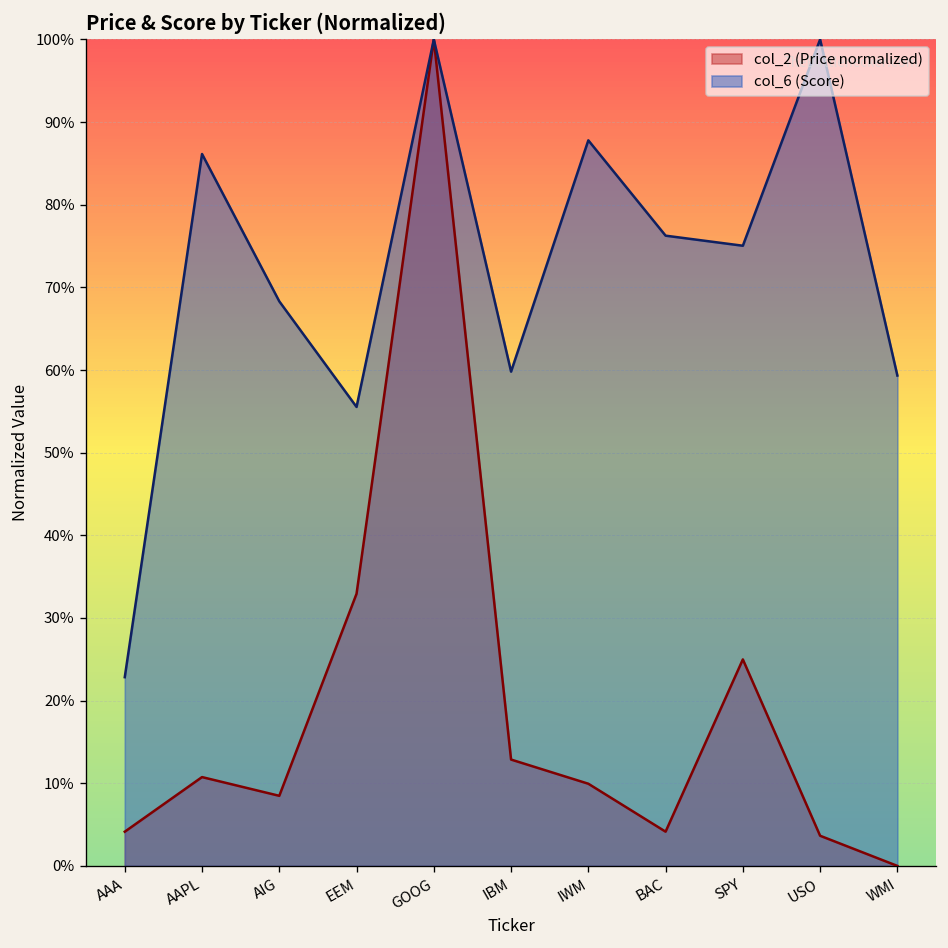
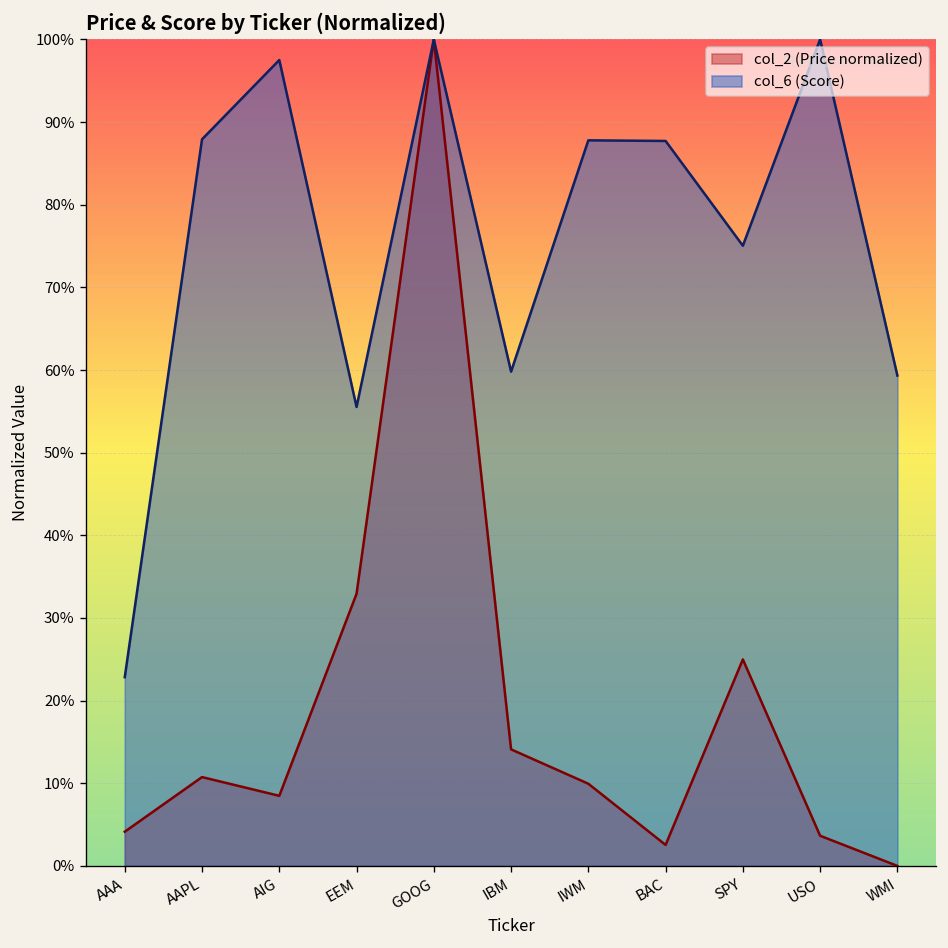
col_6 (Score), AAPL: 86% -> 88%
col_6 (Score), AIG: 68% -> 98%
col_2 (Price normalized), IBM: 13% -> 14%
col_2 (Price normalized), BAC: 4% -> 3%
col_6 (Score), BAC: 76% -> 88%
